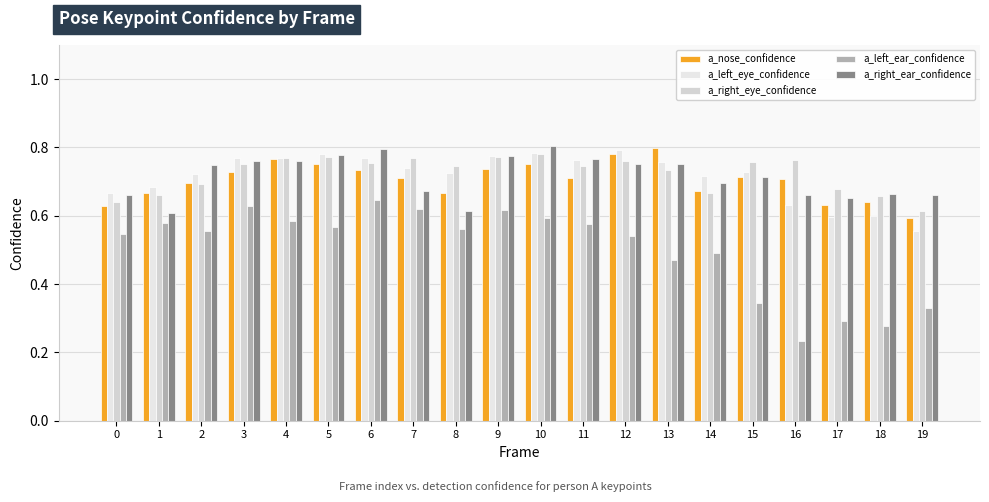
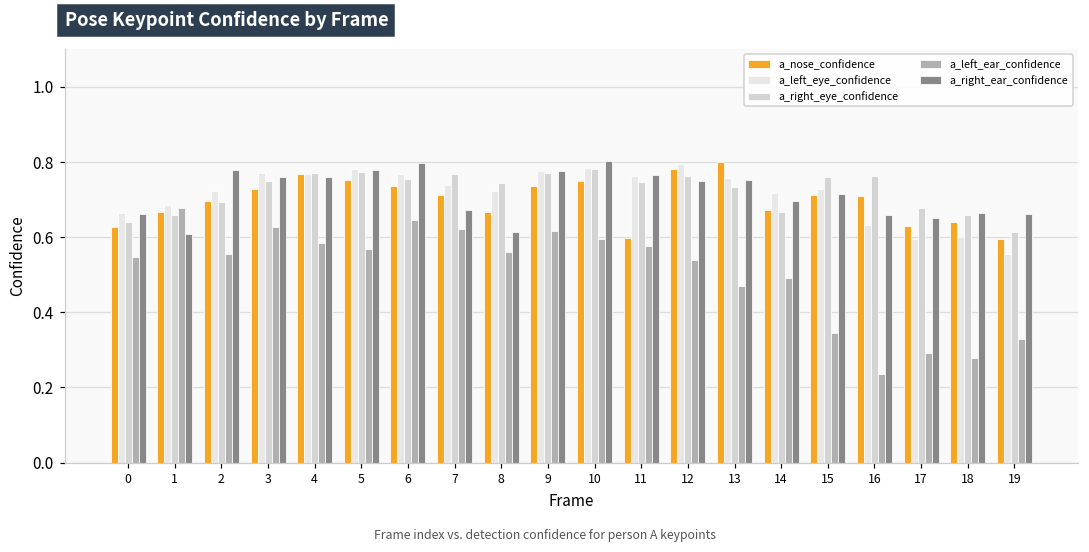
a_left_ear_confidence, 1: 0.58 -> 0.68
a_right_ear_confidence, 2: 0.75 -> 0.78
a_nose_confidence, 11: 0.71 -> 0.60
